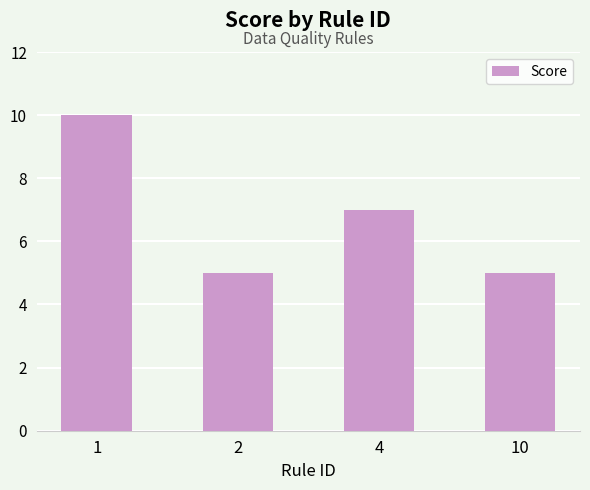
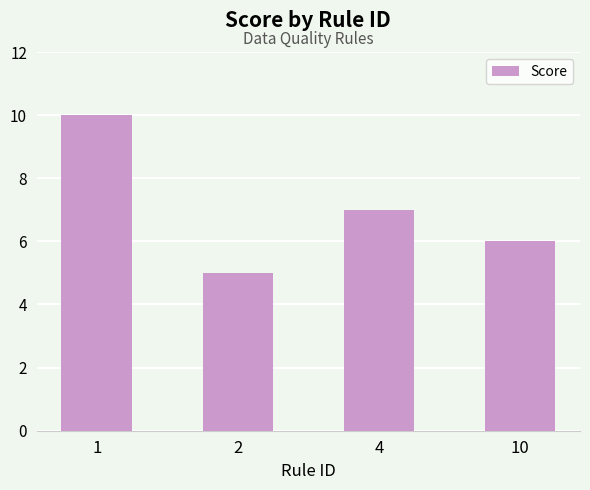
10: 5 -> 6
